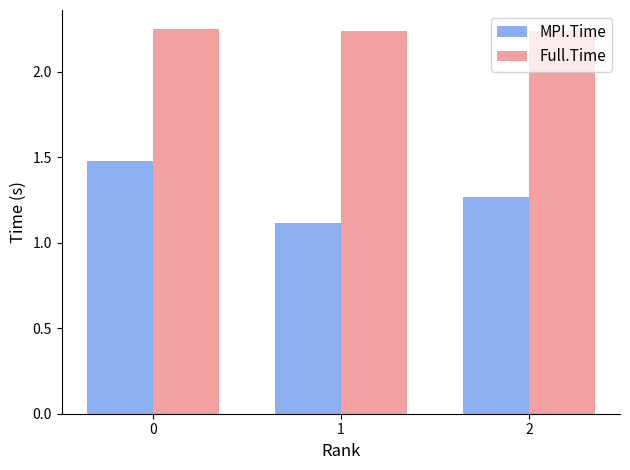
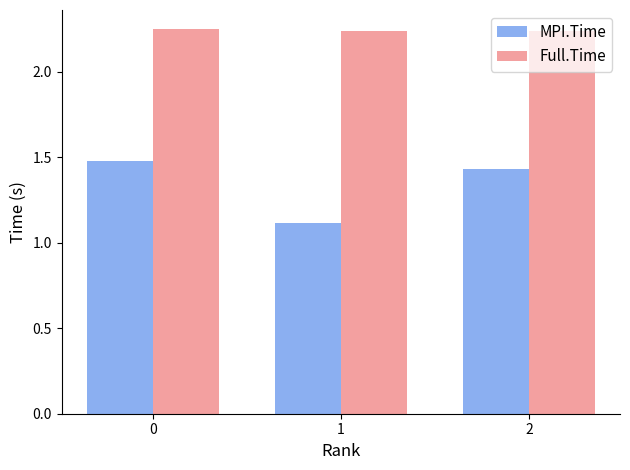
MPI.Time, 2: 1.27 -> 1.43
